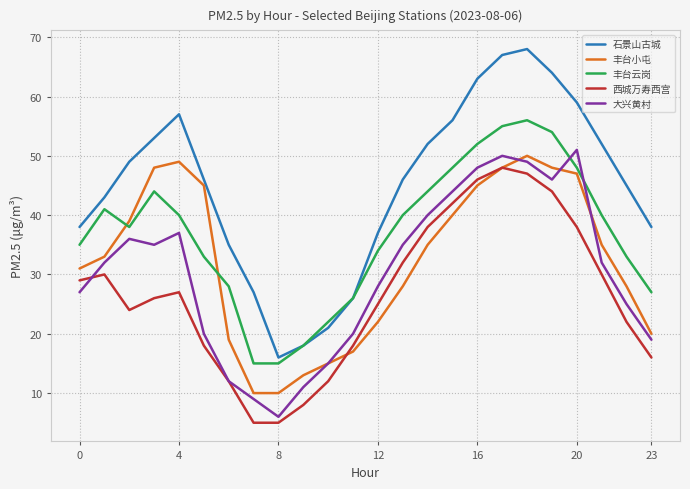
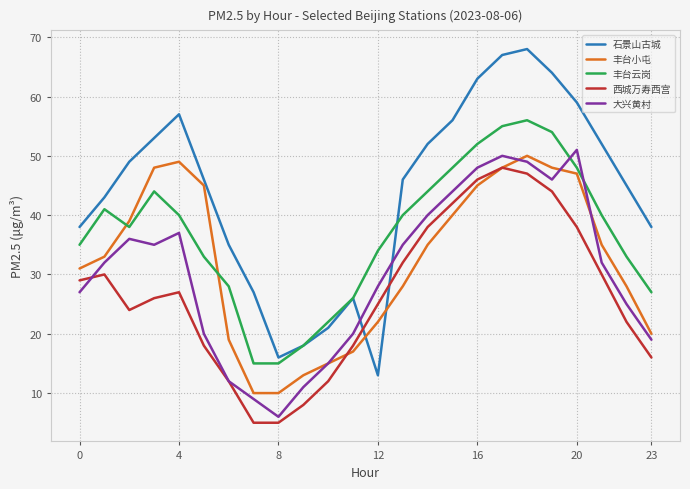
石景山古城, 12: 37 -> 13
